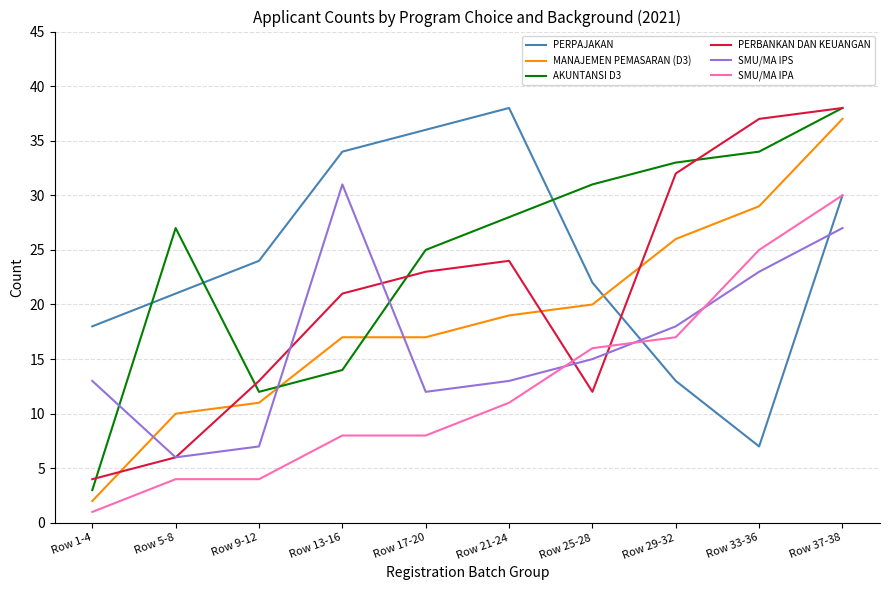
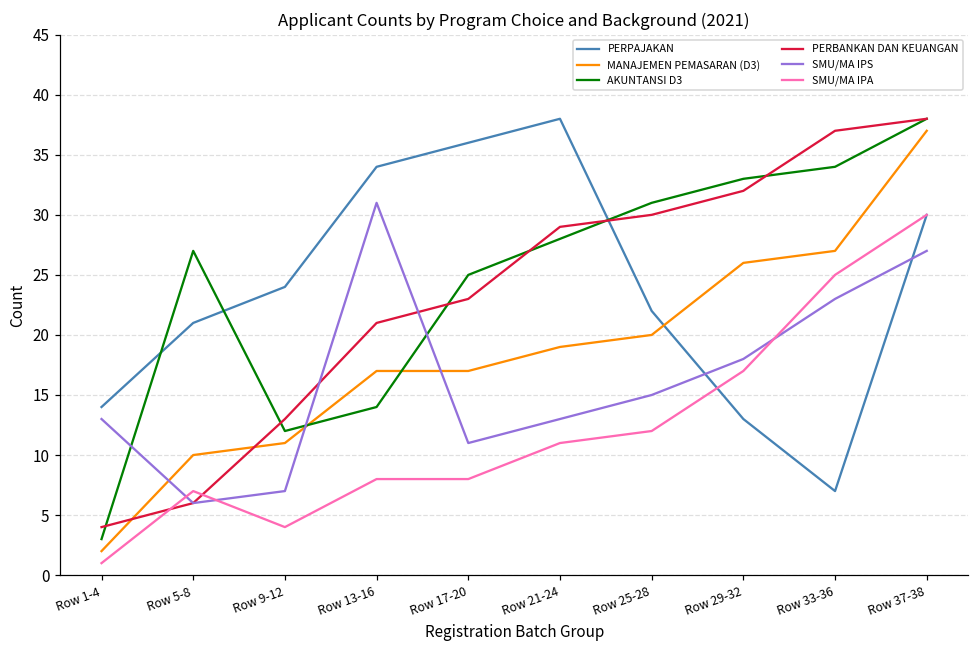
PERPAJAKAN, Row 1-4: 18 -> 14
SMU/MA IPA, Row 5-8: 4 -> 7
SMU/MA IPS, Row 17-20: 12 -> 11
PERBANKAN DAN KEUANGAN, Row 21-24: 24 -> 29
PERBANKAN DAN KEUANGAN, Row 25-28: 12 -> 30
SMU/MA IPA, Row 25-28: 16 -> 12
MANAJEMEN PEMASARAN (D3), Row 33-36: 29 -> 27
